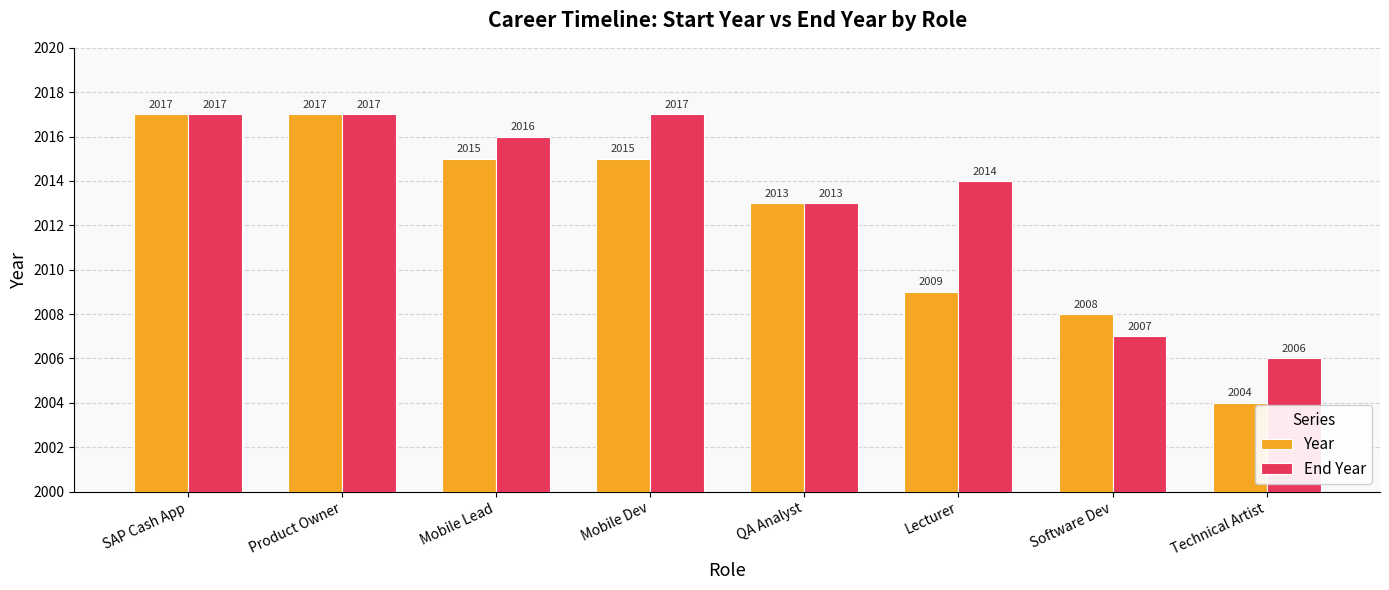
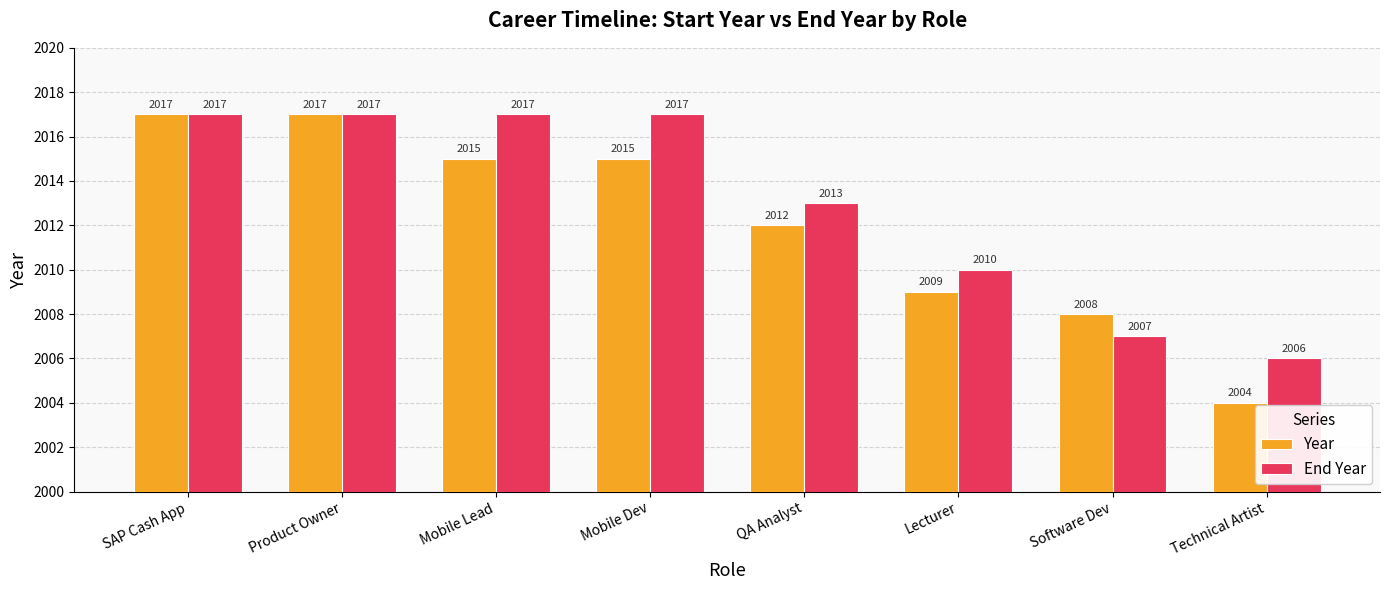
End Year, Mobile Lead: 2016 -> 2017
Year, QA Analyst: 2013 -> 2012
End Year, Lecturer: 2014 -> 2010
